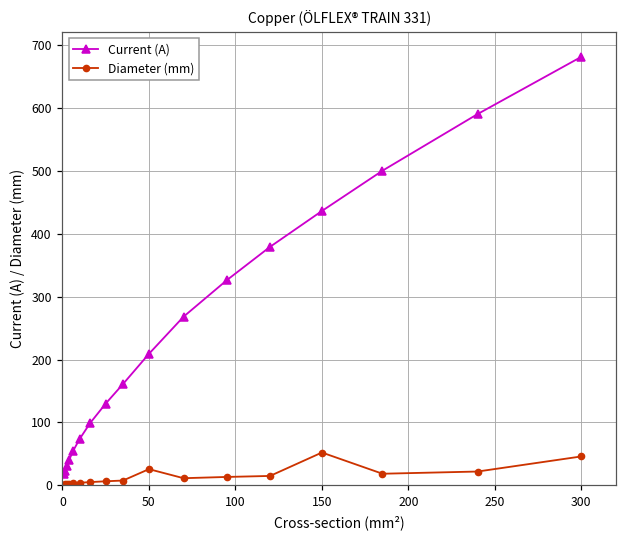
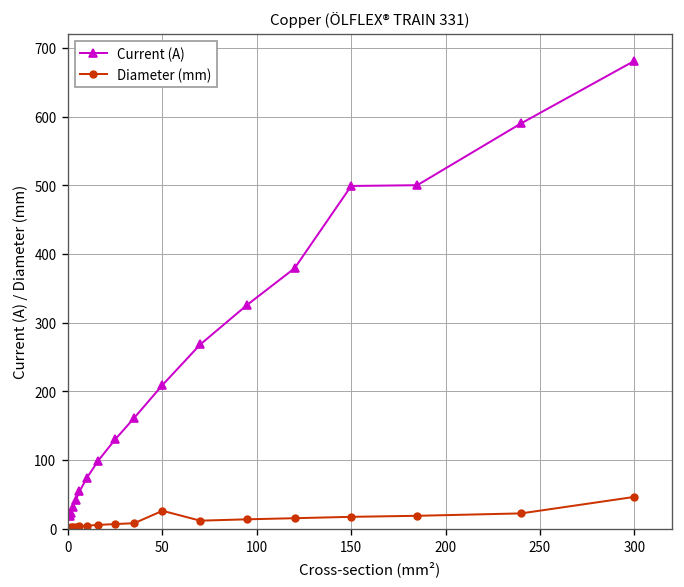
Current (A), 150: 440 -> 500
Diameter (mm), 150: 50 -> 20
